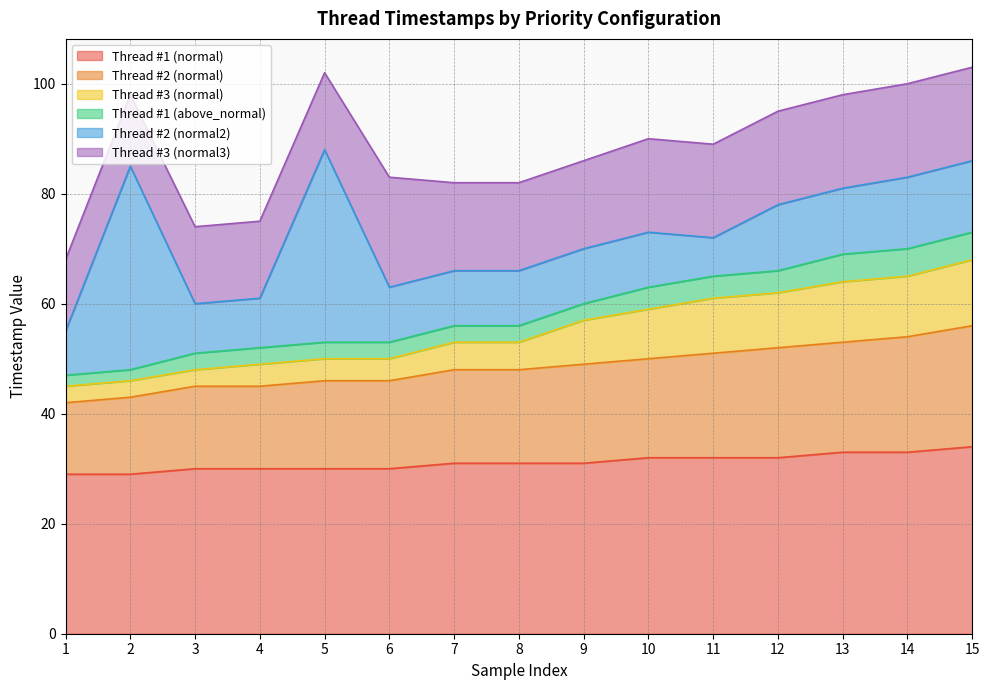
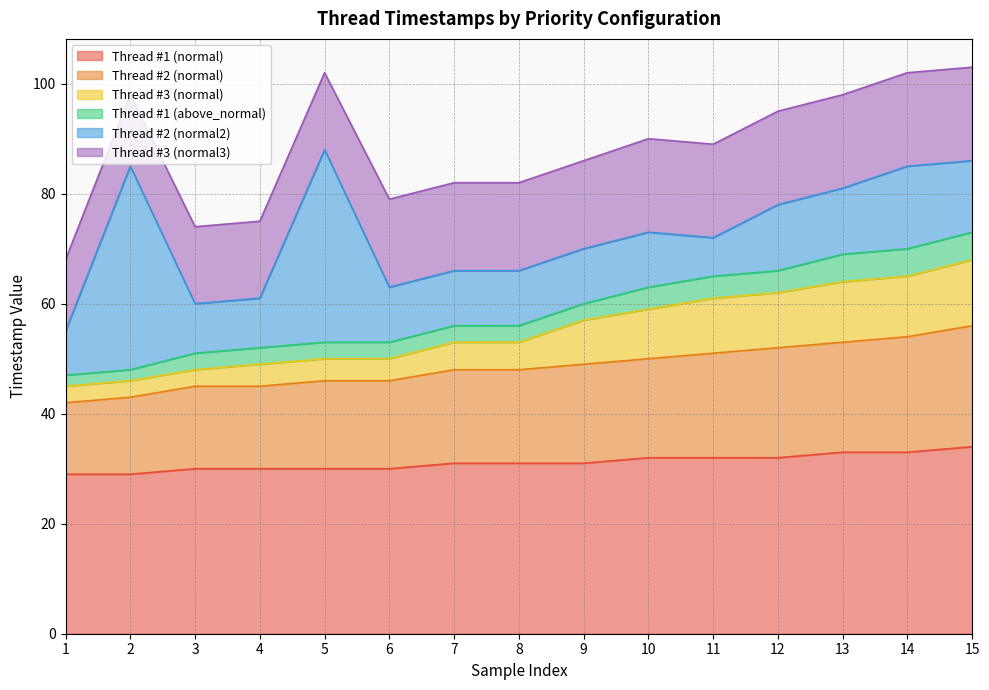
Thread #3 (normal3), 6: 20 -> 16
Thread #2 (normal2), 14: 13 -> 15
